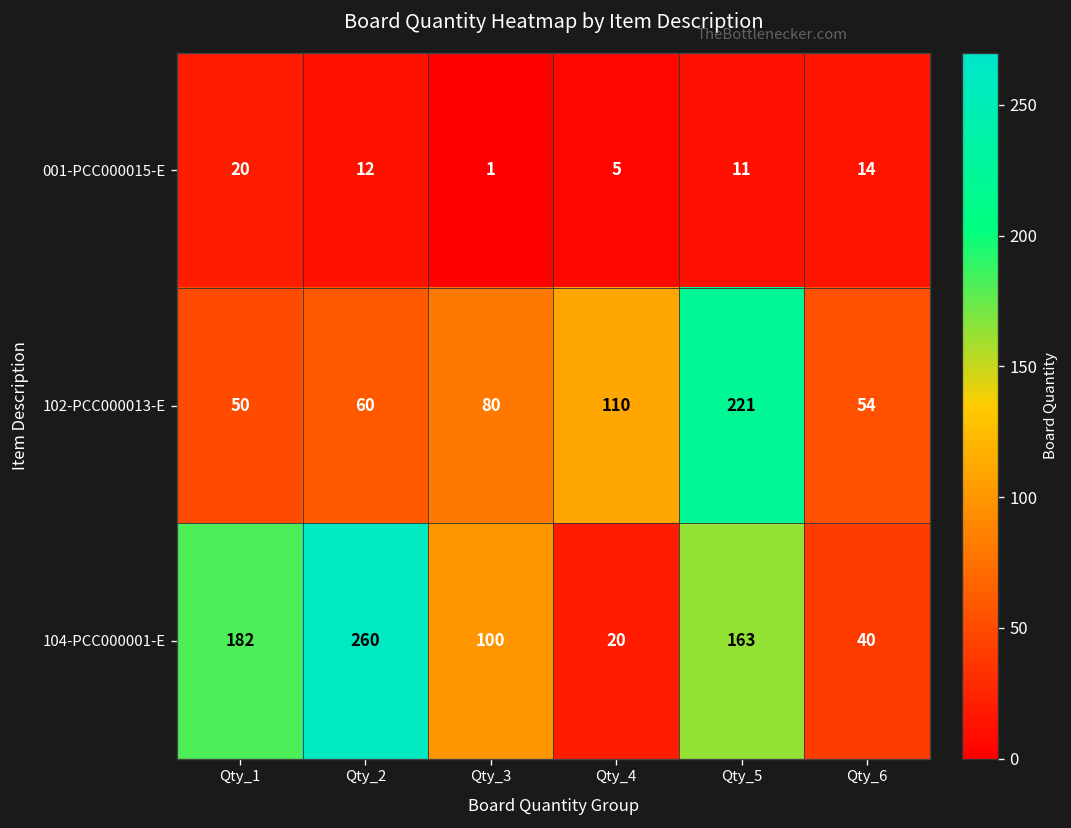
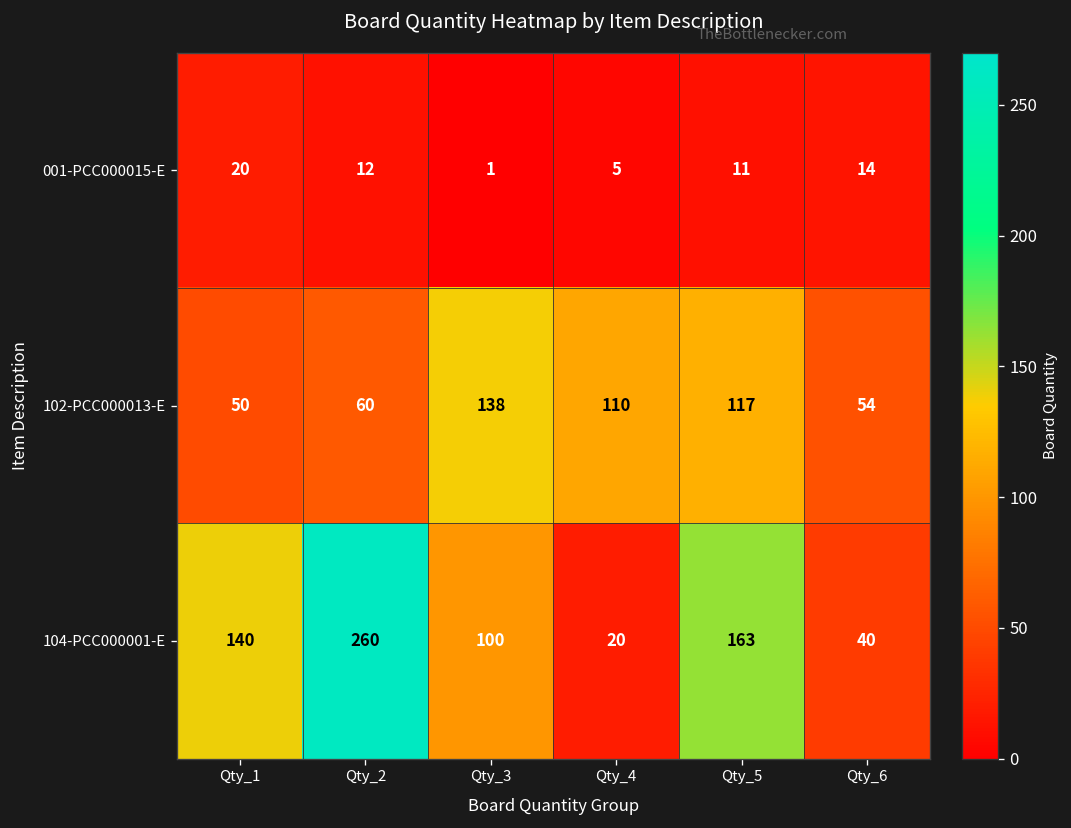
102-PCC000013-E, Qty_3: 80 -> 138
102-PCC000013-E, Qty_5: 221 -> 117
104-PCC000001-E, Qty_1: 182 -> 140
